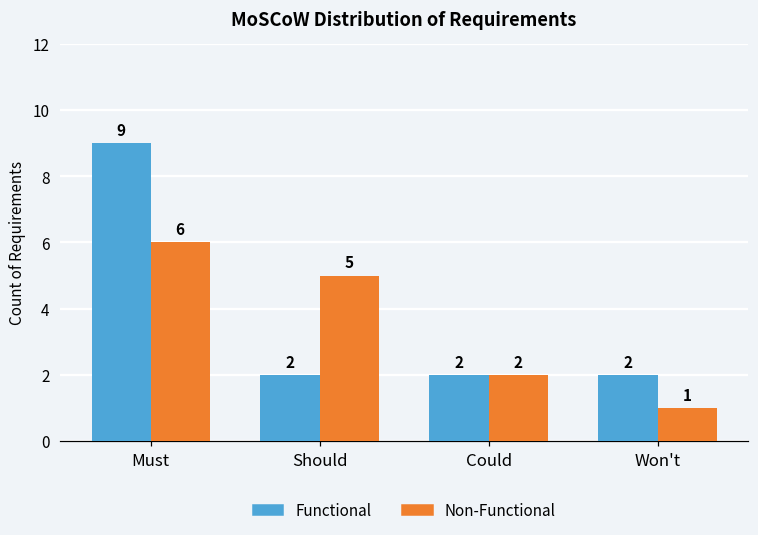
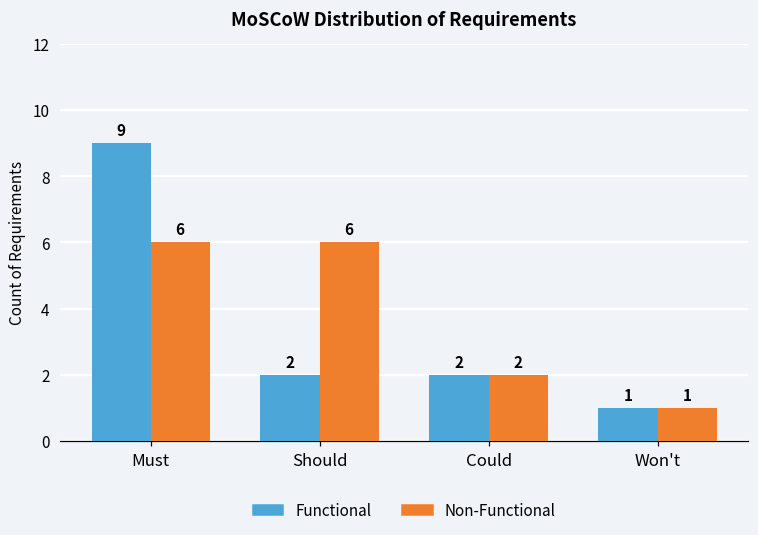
Non-Functional, Should: 5 -> 6
Functional, Won't: 2 -> 1
